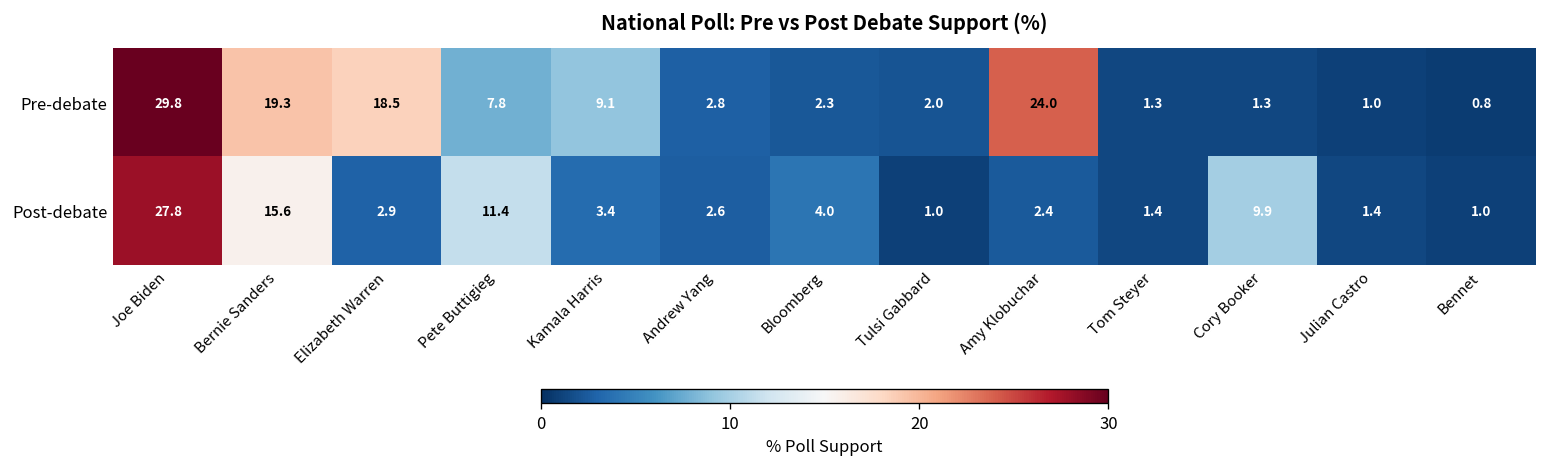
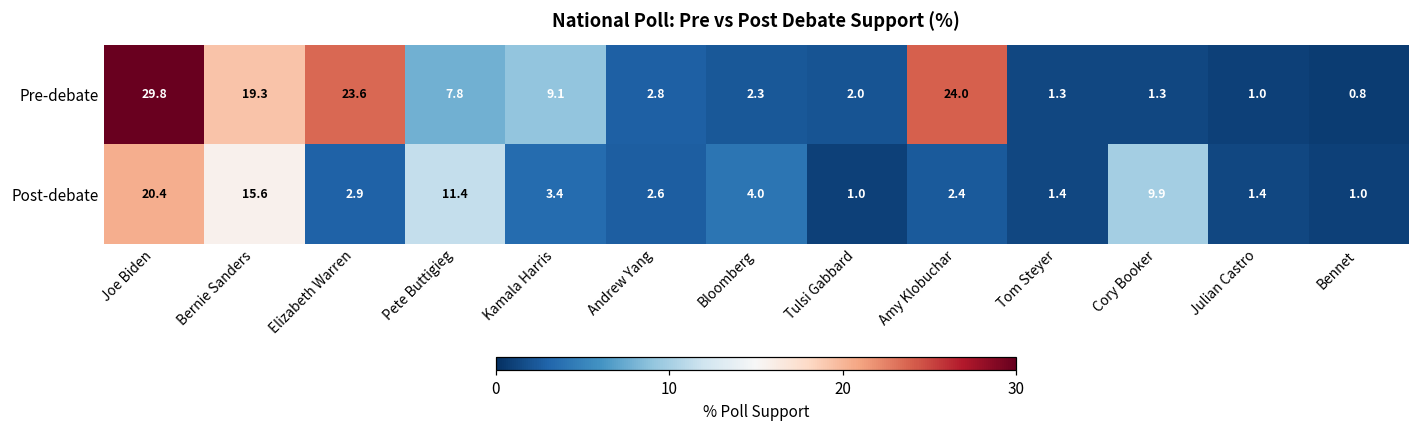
Pre-debate, Elizabeth Warren: 18.5 -> 23.6
Post-debate, Joe Biden: 27.8 -> 20.4
